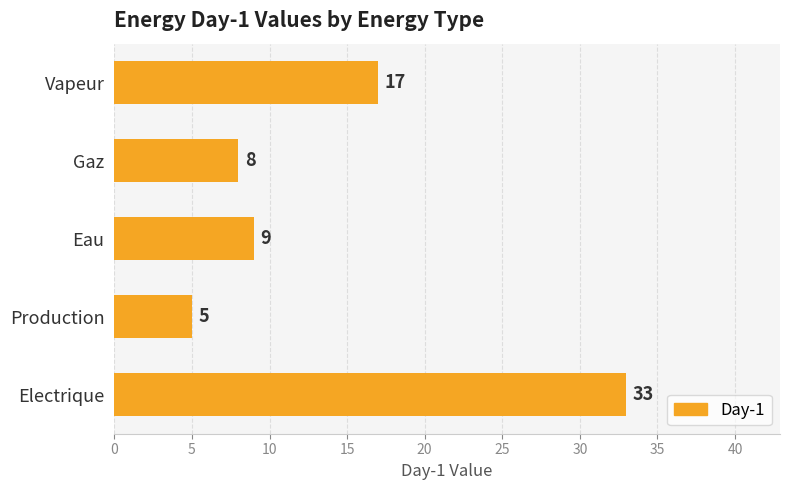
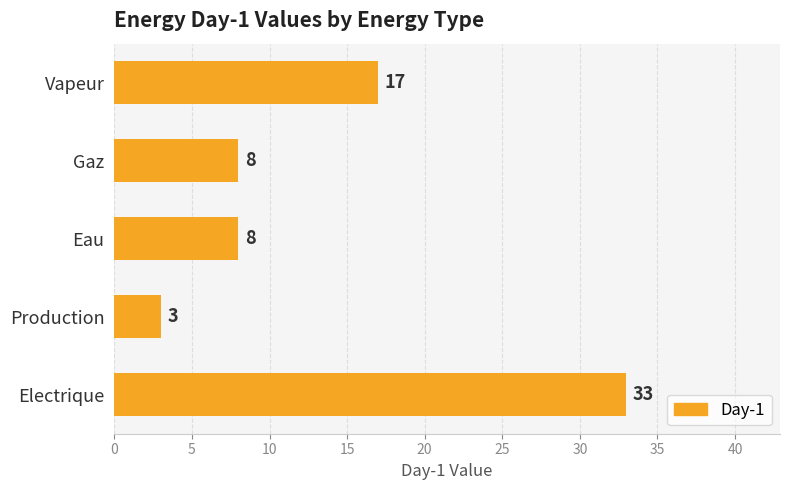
Eau: 9 -> 8
Production: 5 -> 3
